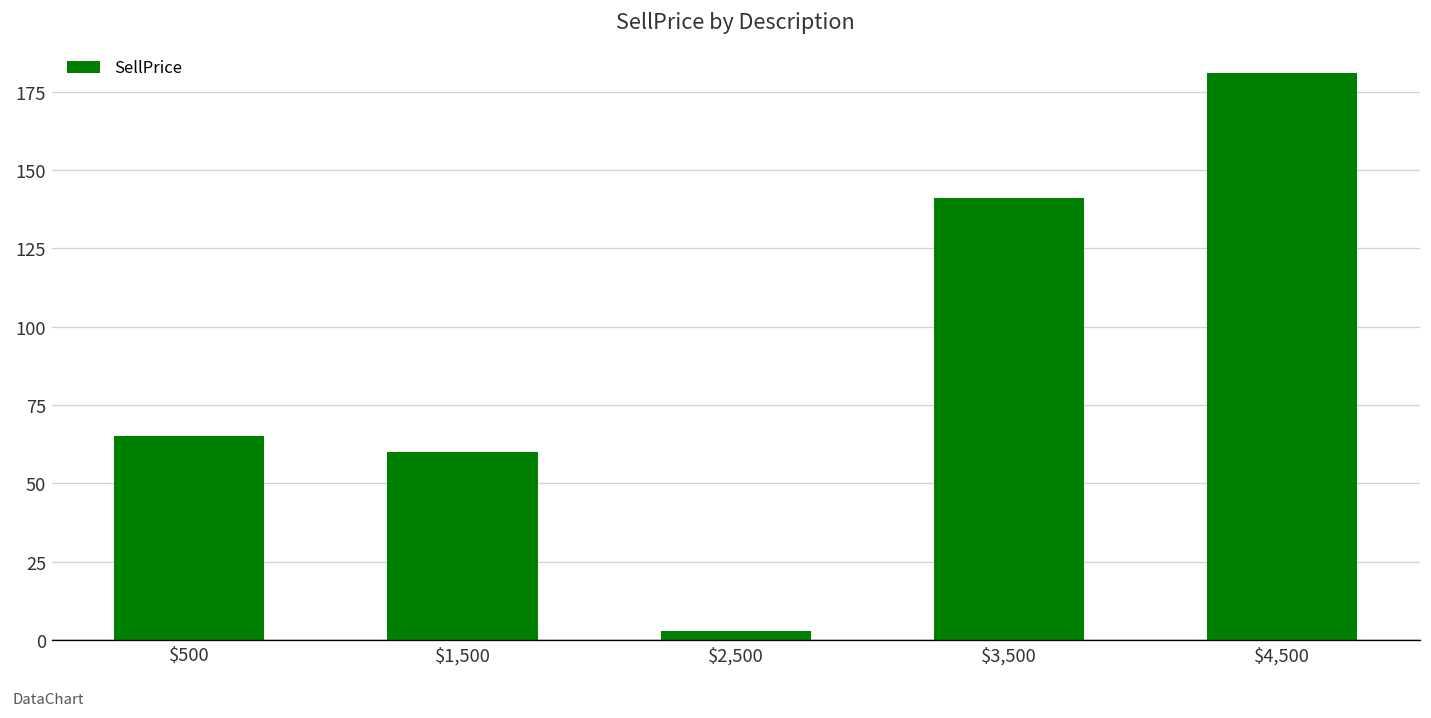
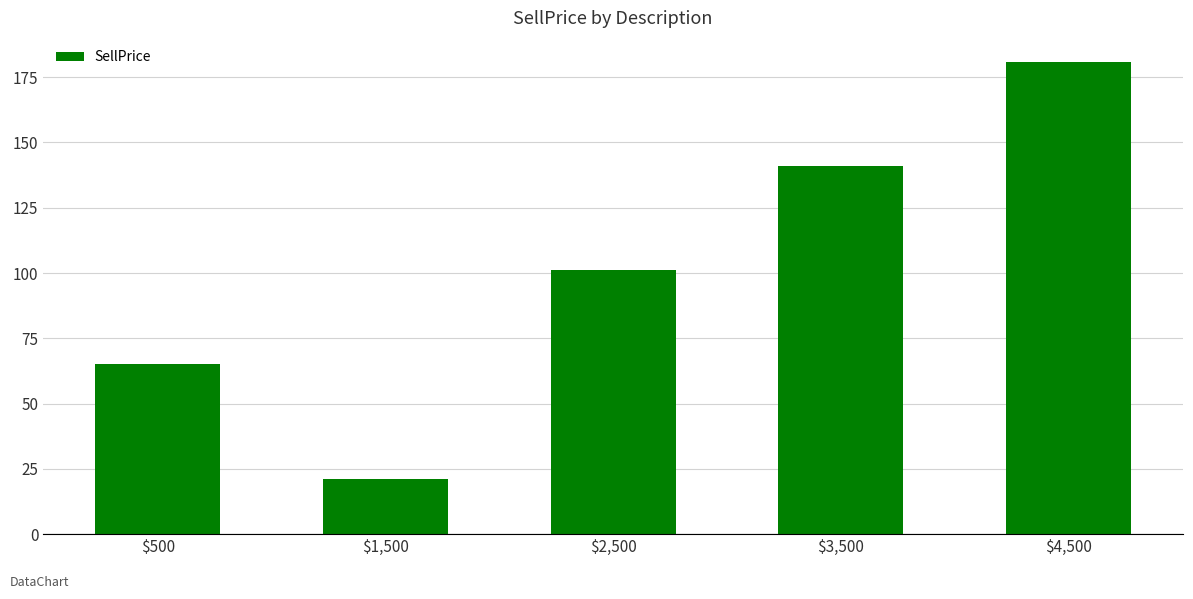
$1,500: 60 -> 21
$2,500: 3 -> 101
